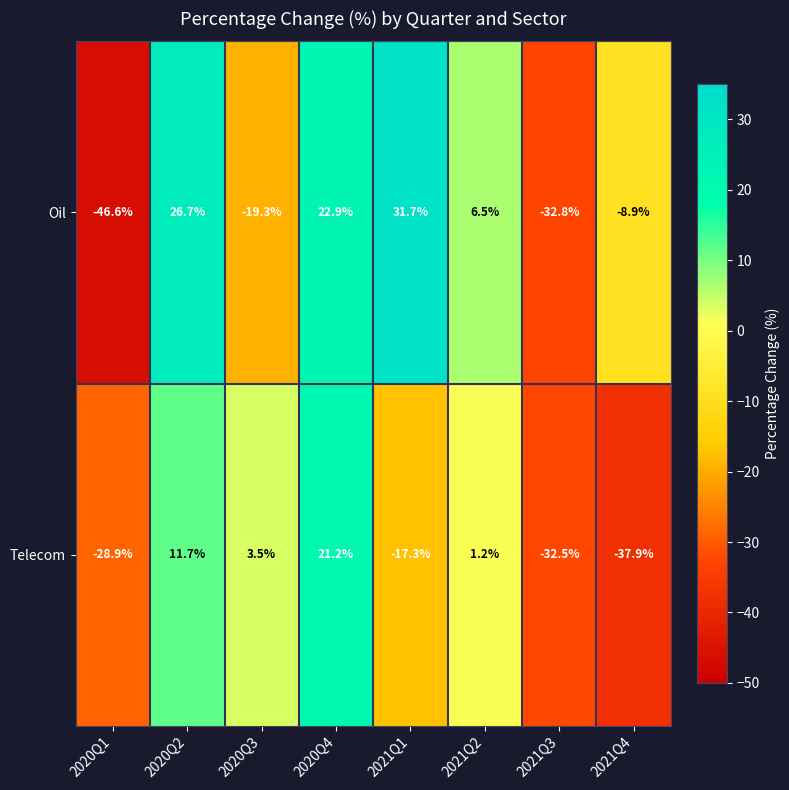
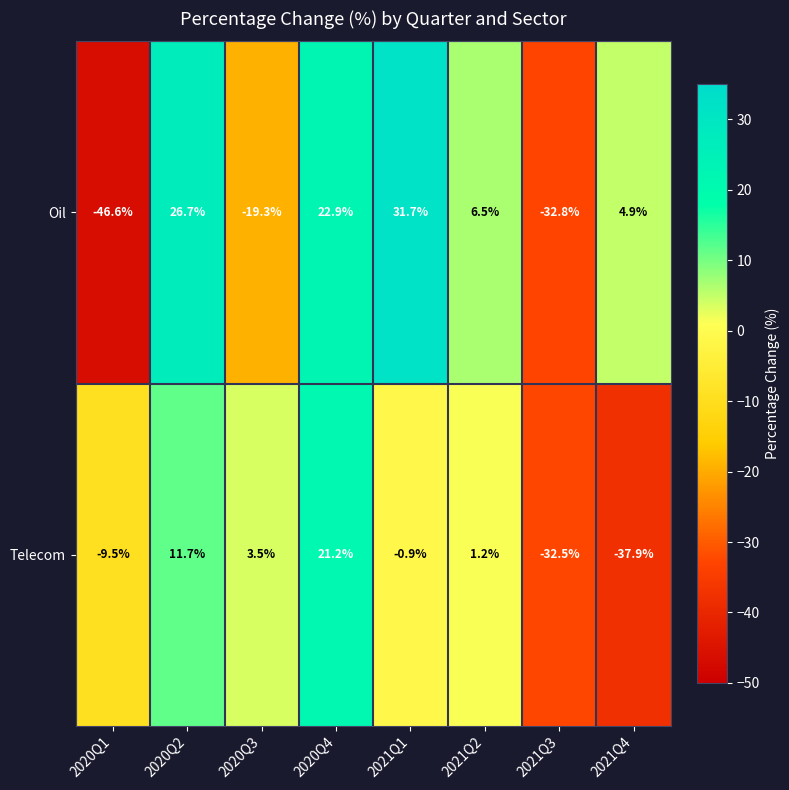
Oil, 2021Q4: -8.9% -> 4.9%
Telecom, 2020Q1: -28.9% -> -9.5%
Telecom, 2021Q1: -17.3% -> -0.9%
